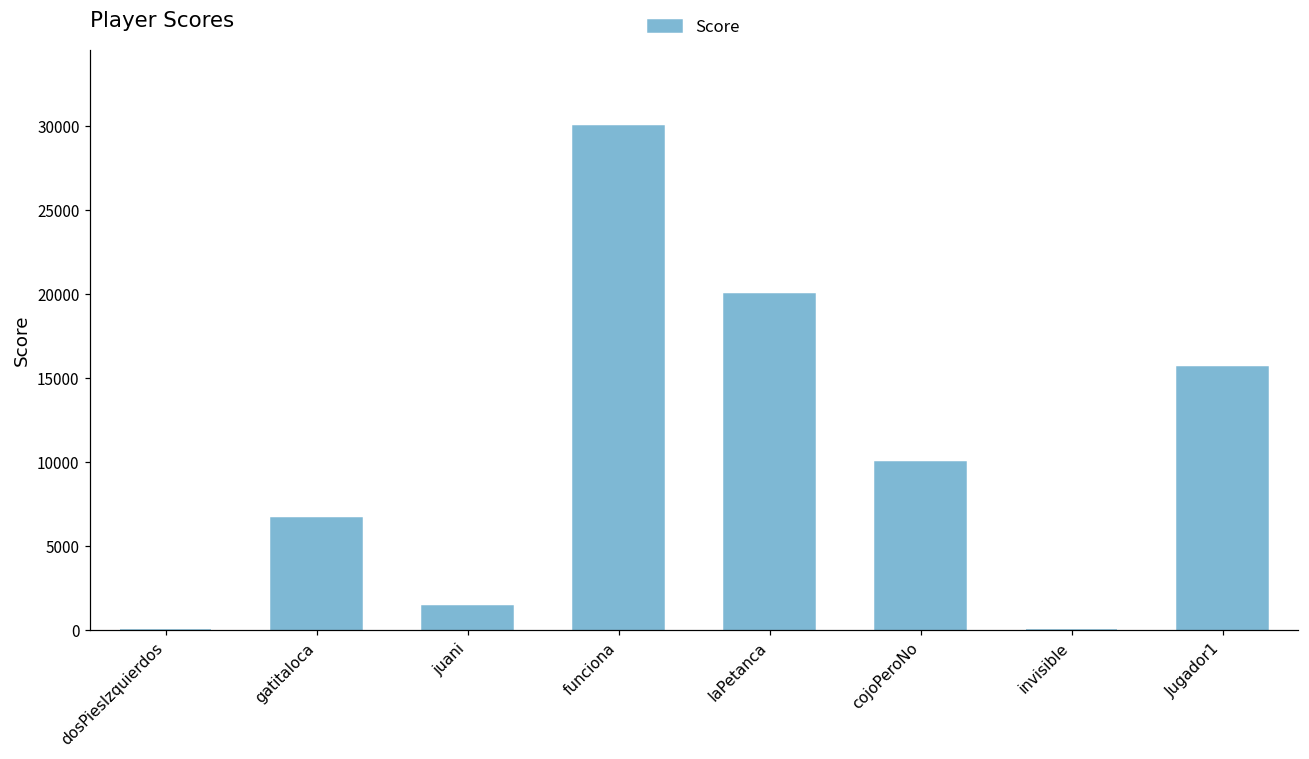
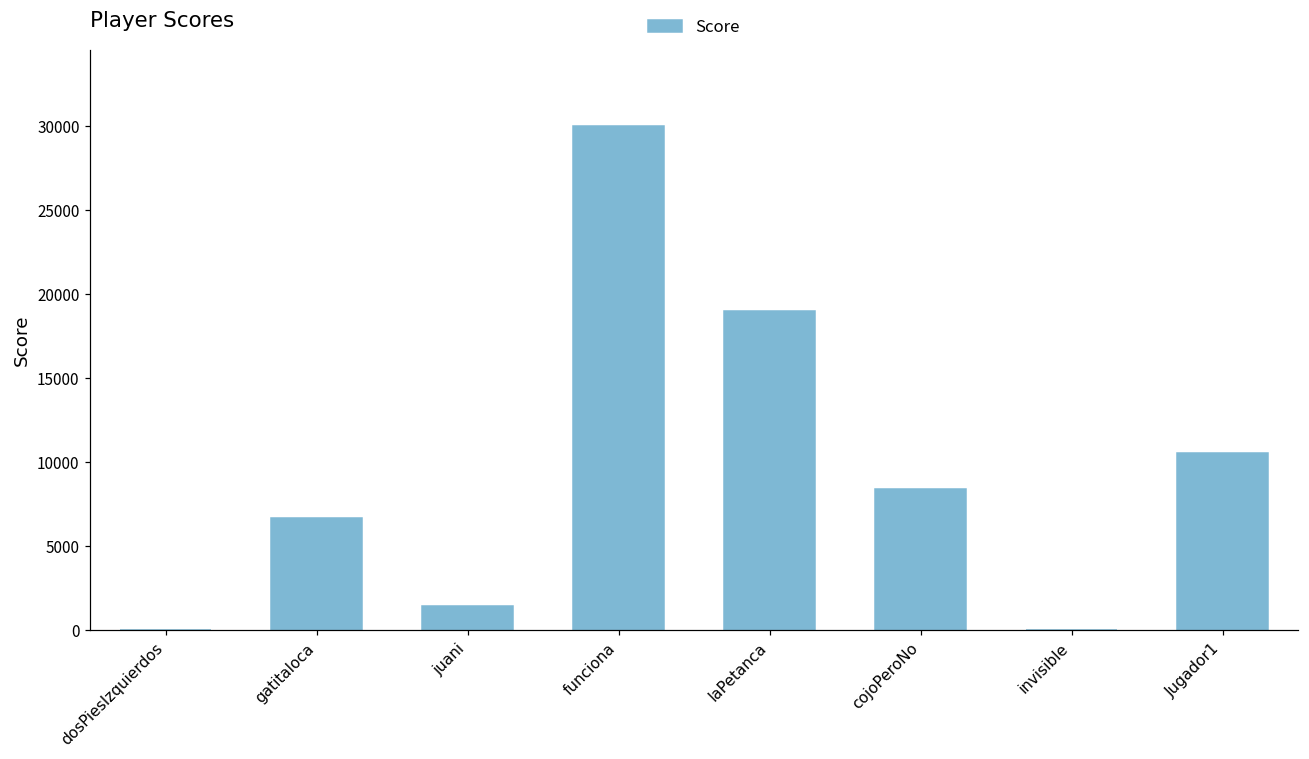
laPetanca: 20000 -> 19000
cojoPeroNo: 10000 -> 8400
Jugador1: 15700 -> 10500
